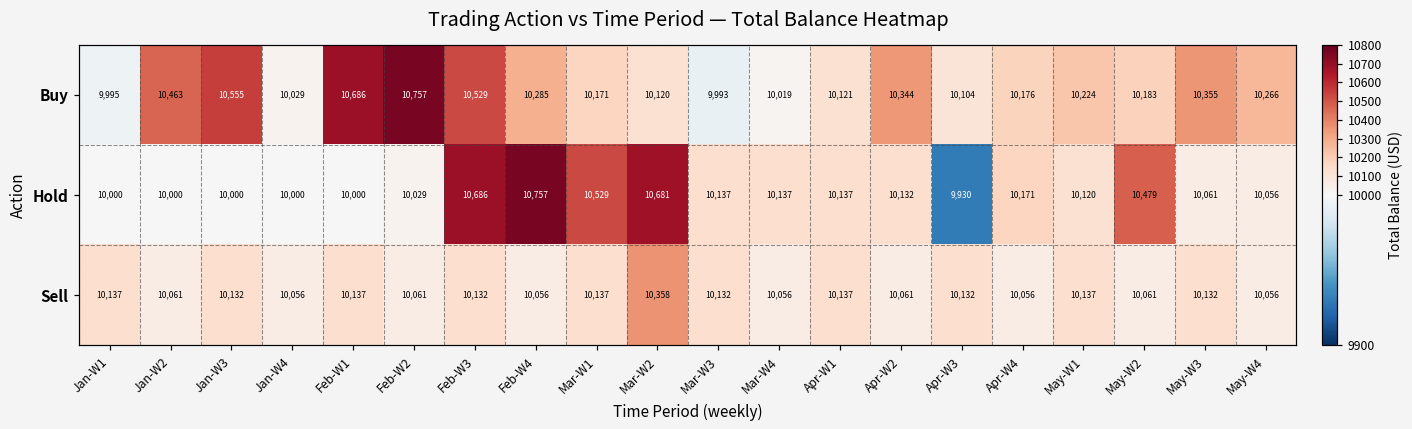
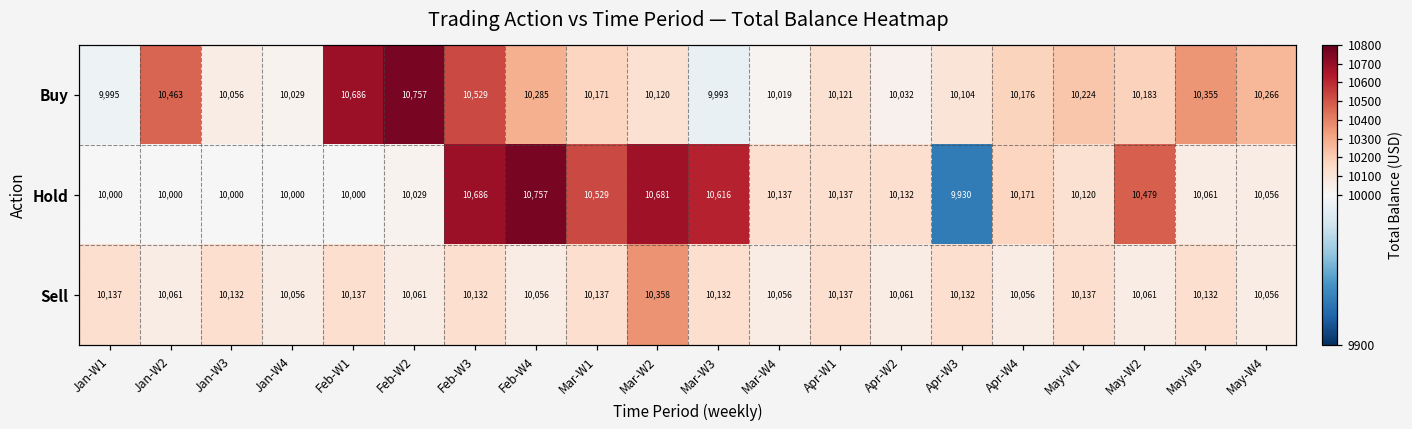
Buy, Jan-W3: 10,555 -> 10,056
Buy, Apr-W2: 10,344 -> 10,032
Hold, Mar-W3: 10,137 -> 10,616
